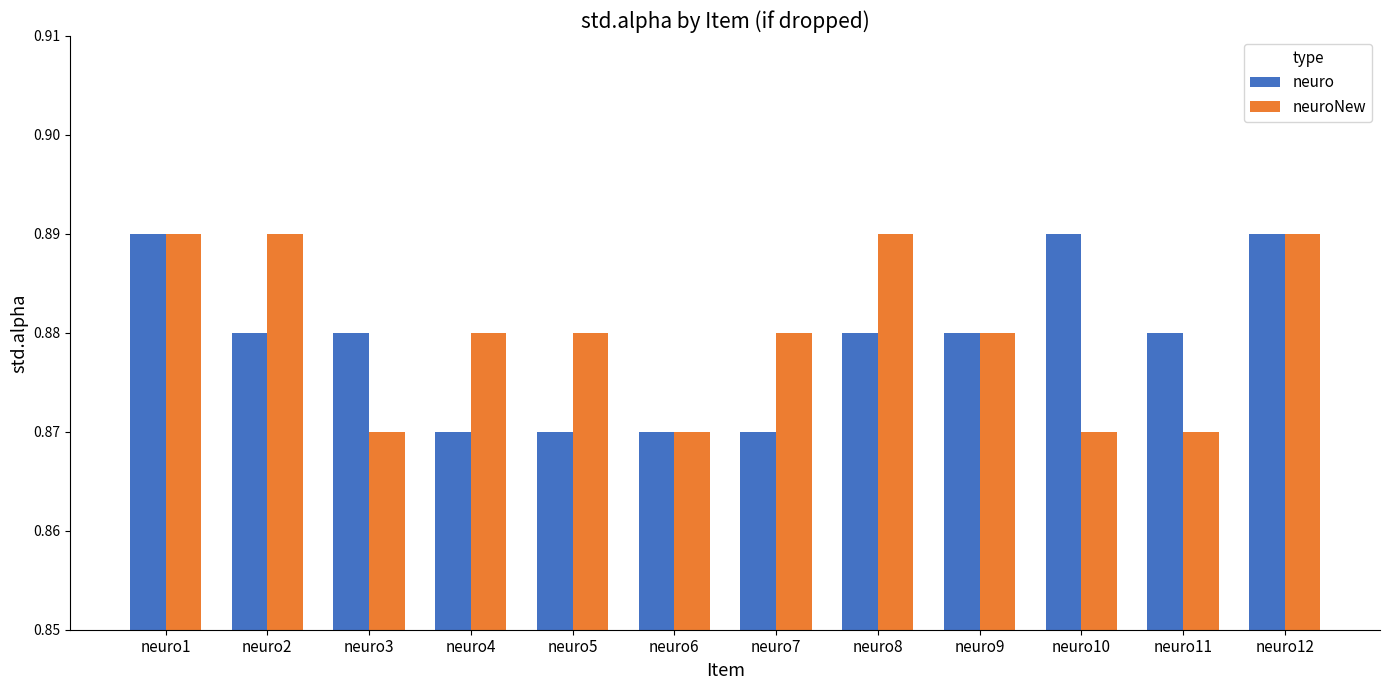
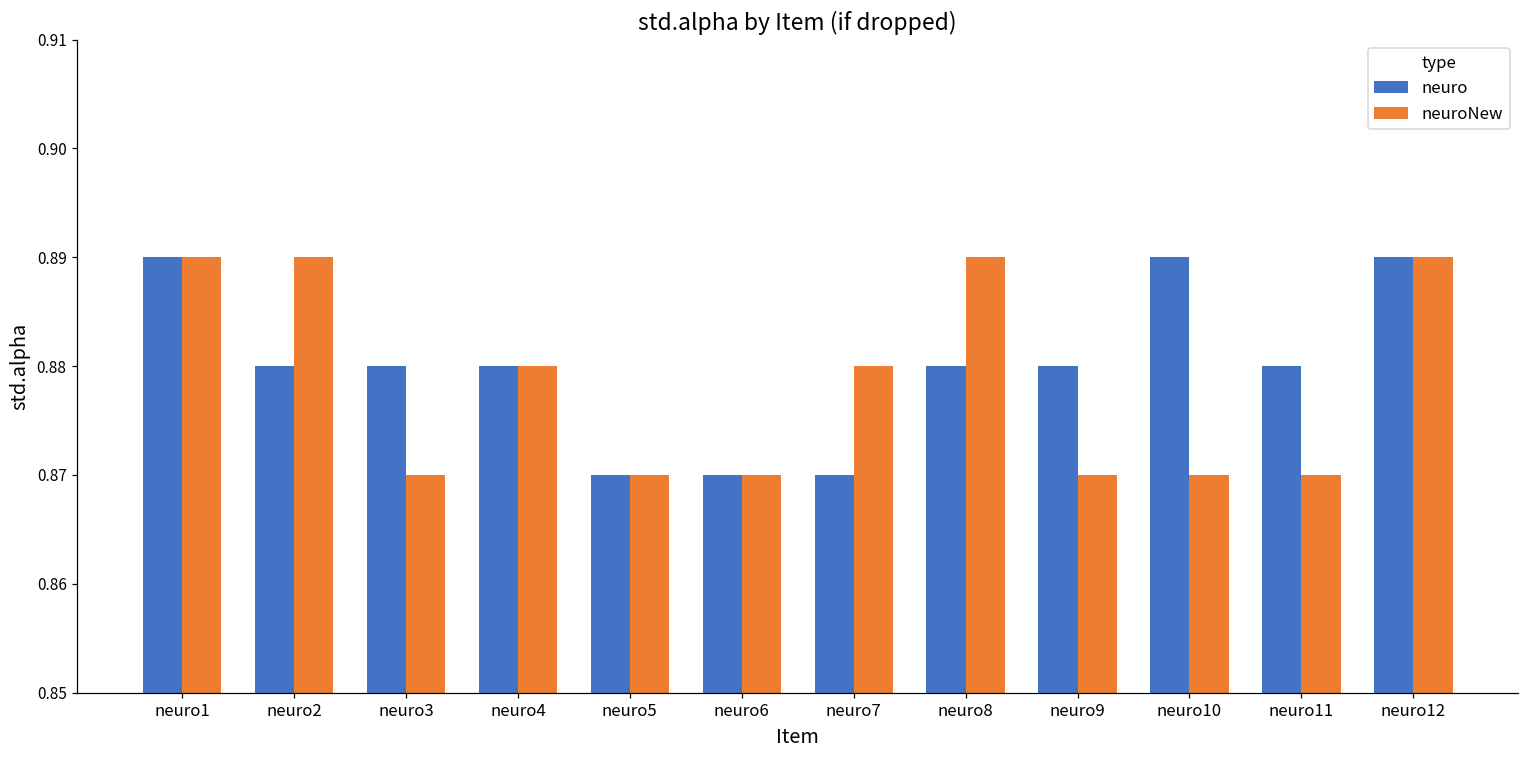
neuro, neuro4: 0.87 -> 0.88
neuroNew, neuro5: 0.88 -> 0.87
neuroNew, neuro9: 0.88 -> 0.87
